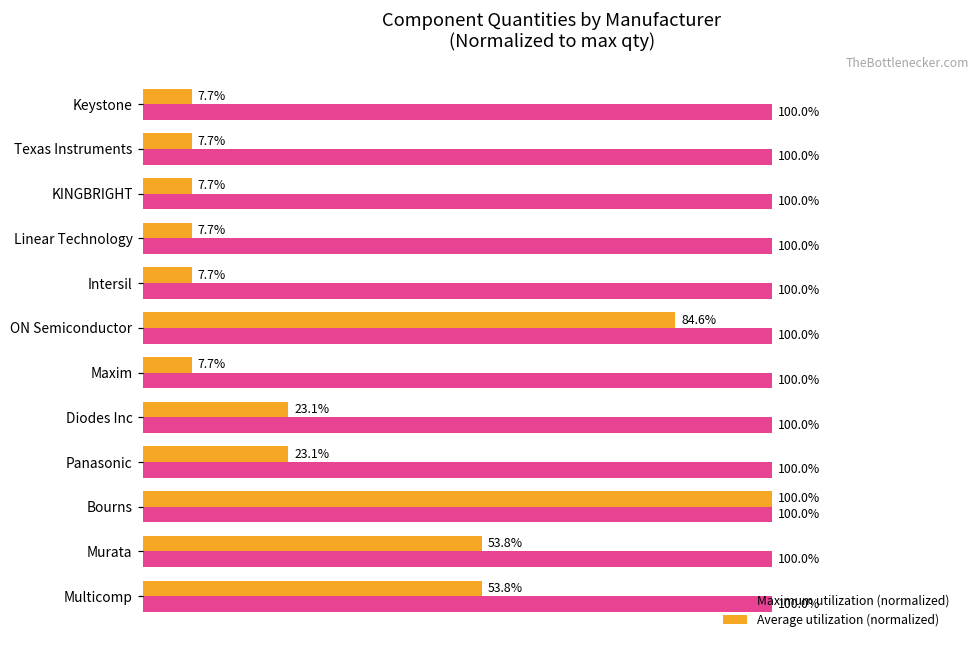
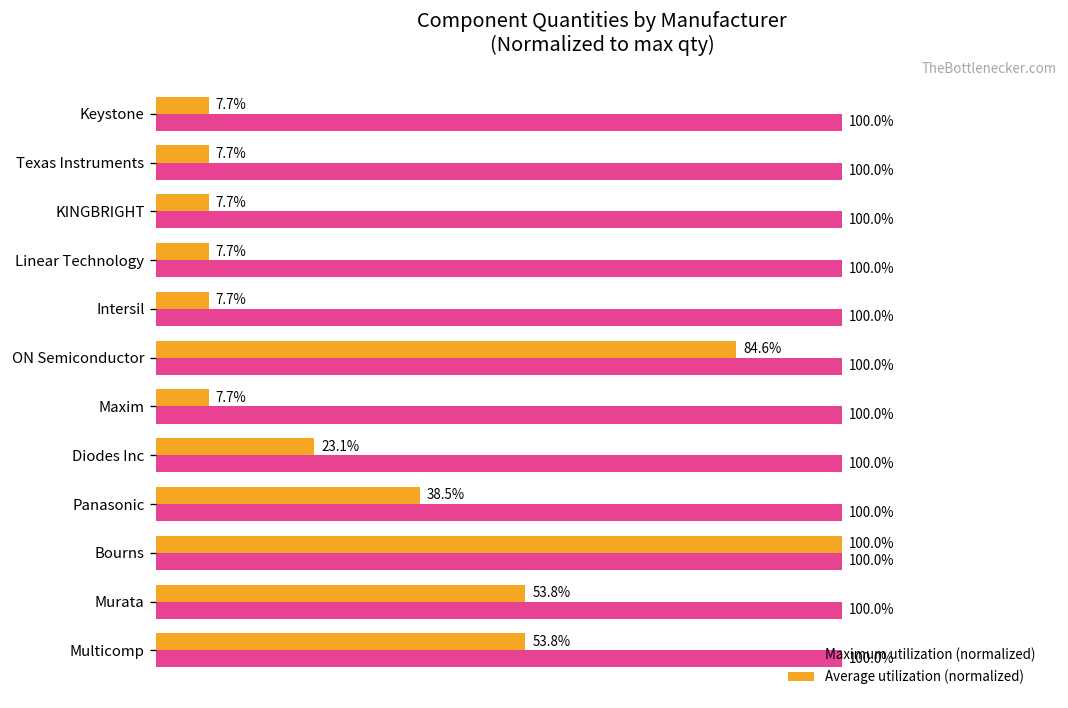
Average utilization (normalized), Panasonic: 23.1% -> 38.5%
